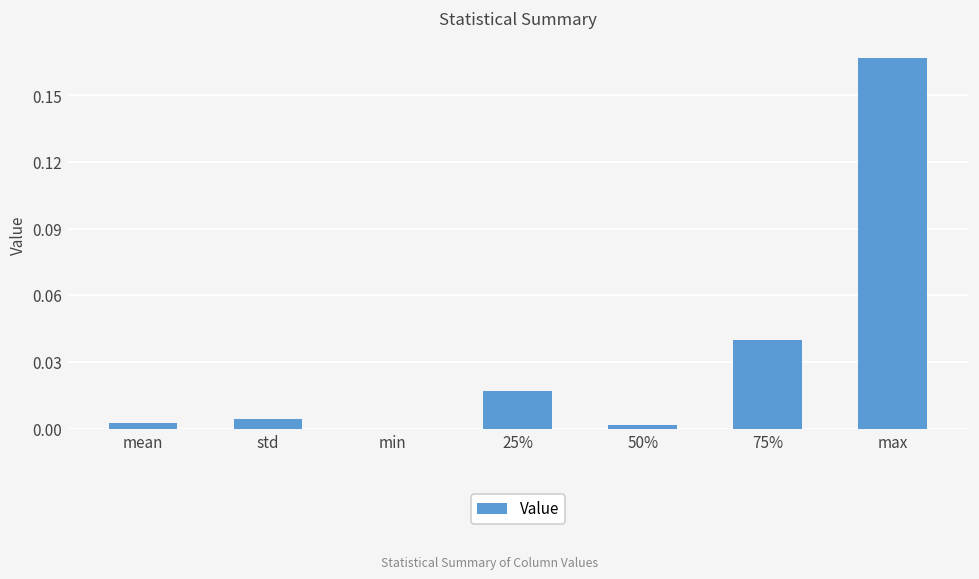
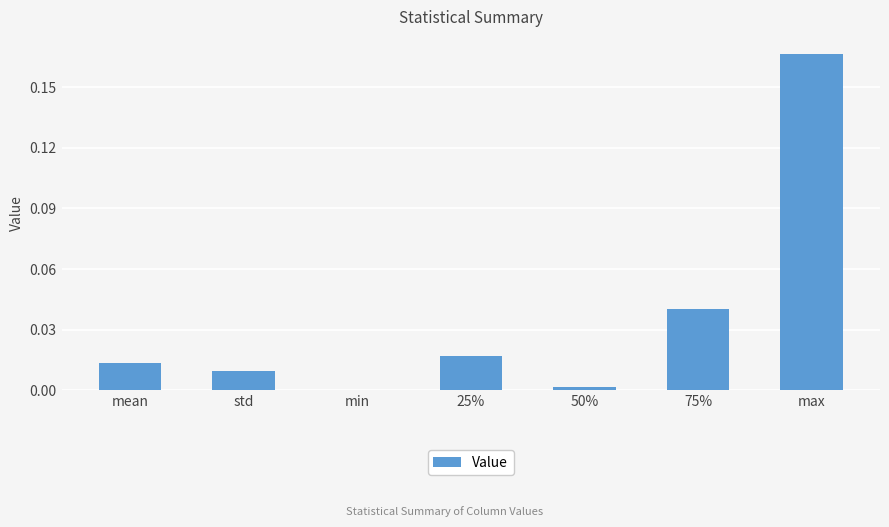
mean: 0.003 -> 0.013
std: 0.004 -> 0.010
